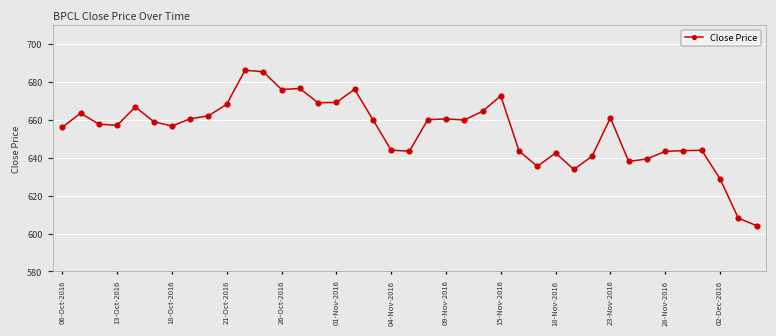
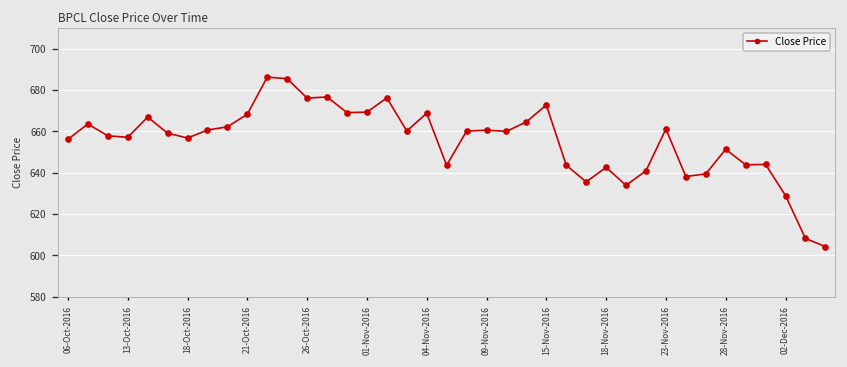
04-Nov-2016: 644 -> 669
28-Nov-2016: 643 -> 651
